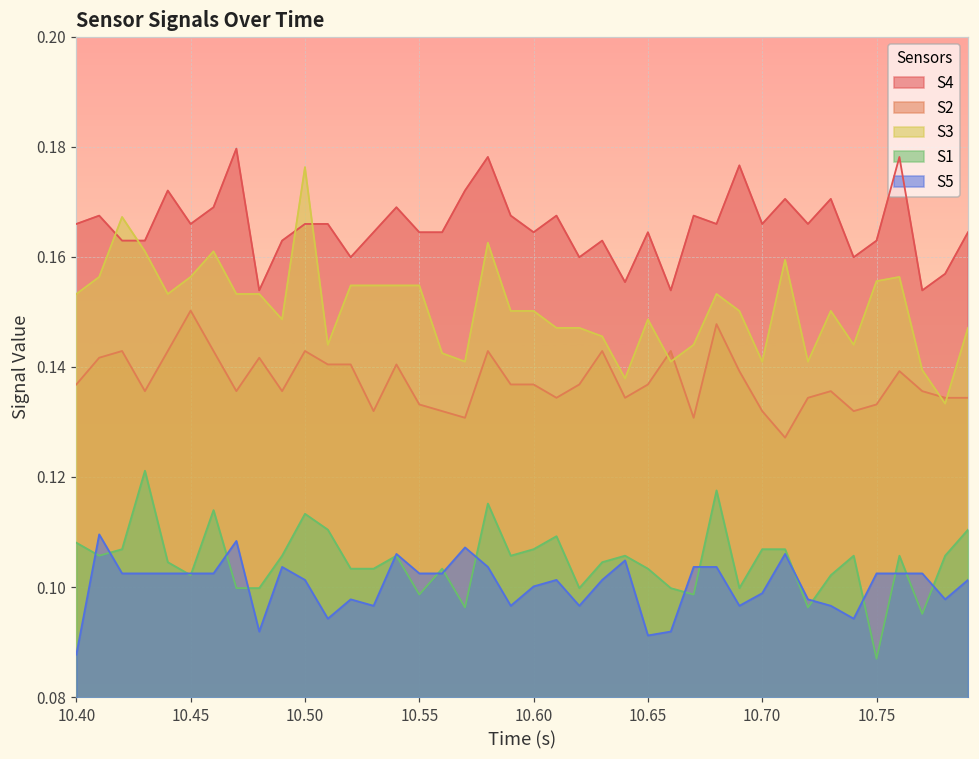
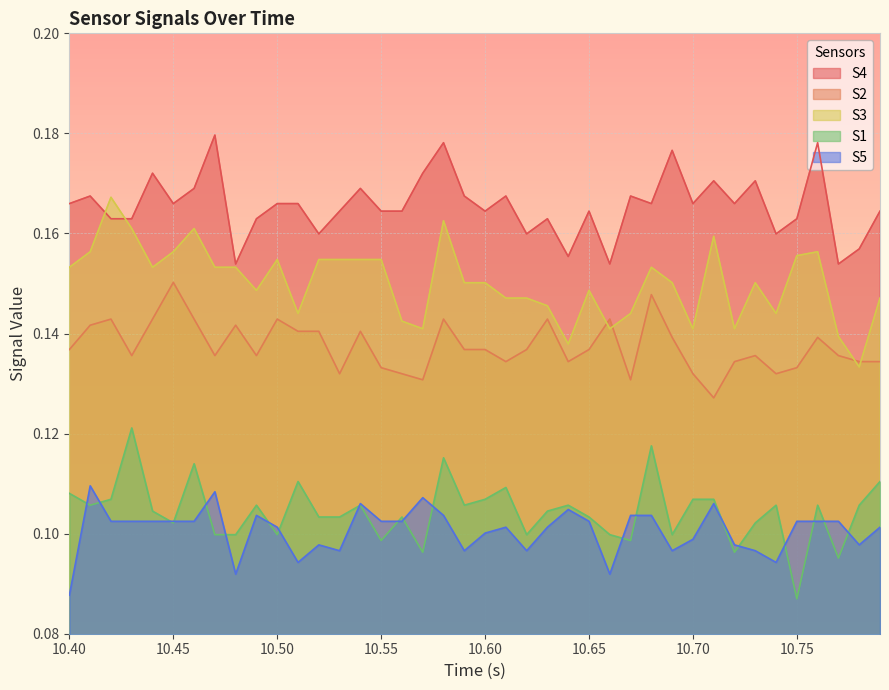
S3, 10.50: 0.176 -> 0.155
S1, 10.50: 0.113 -> 0.100
S5, 10.65: 0.091 -> 0.102
